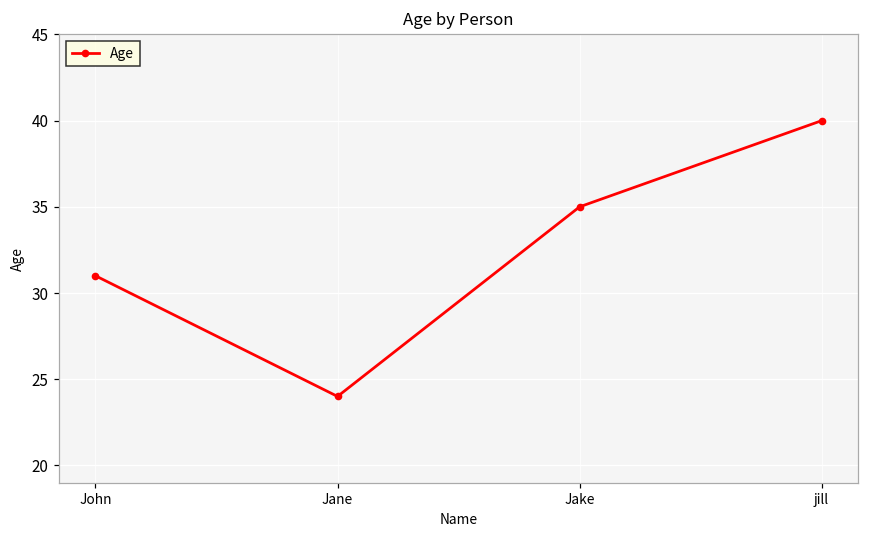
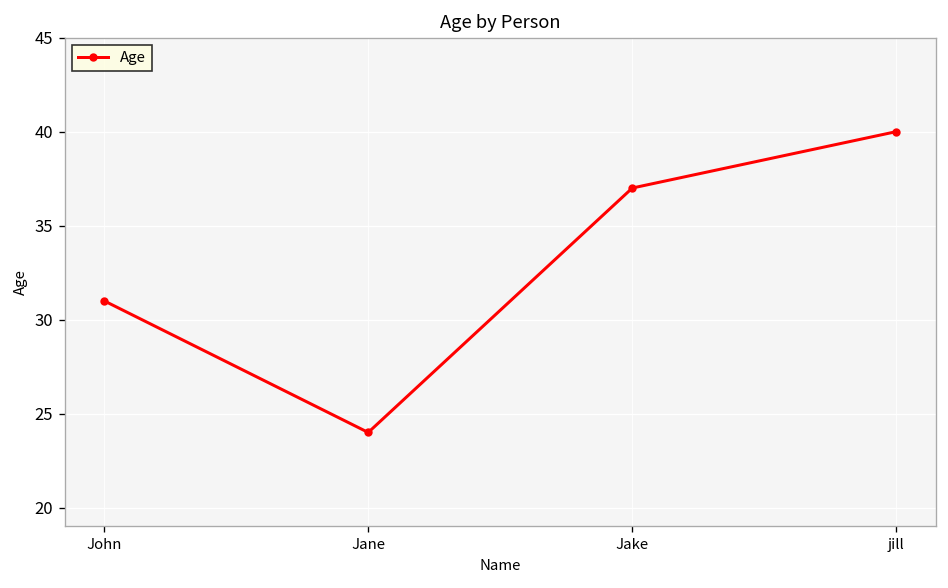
Jake: 35 -> 37
